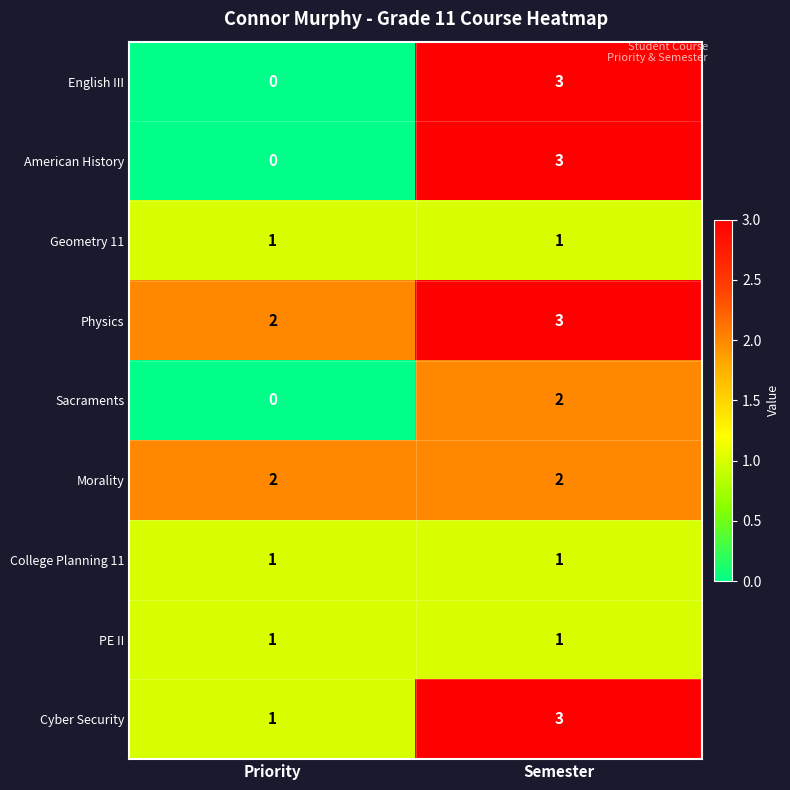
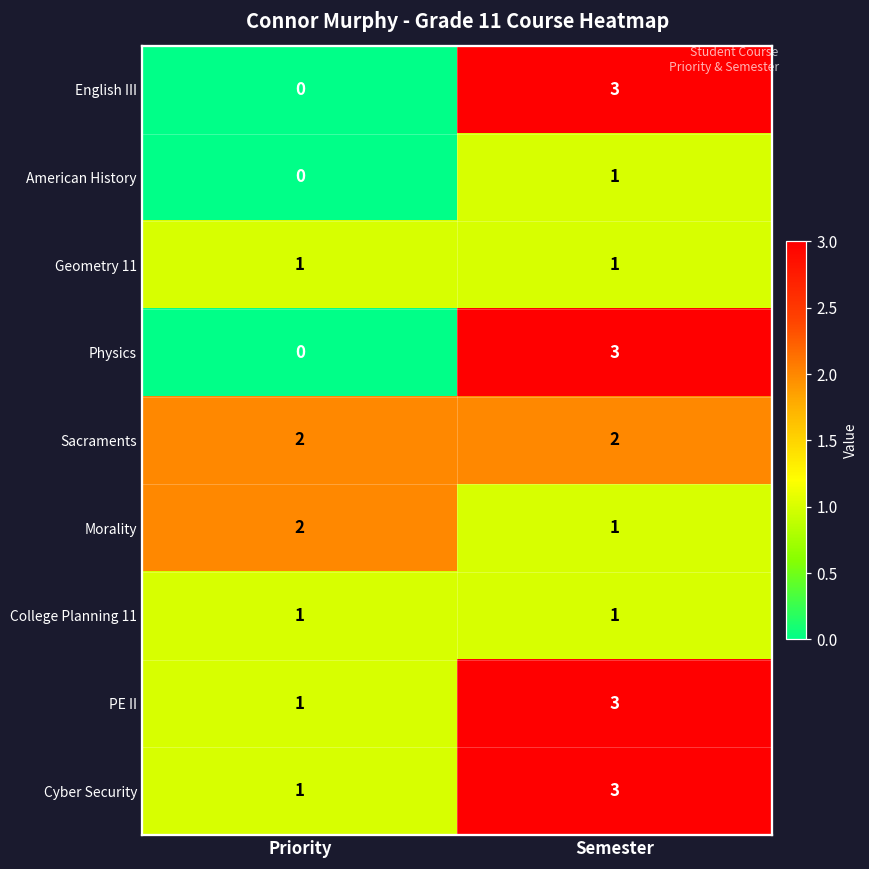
American History, Semester: 3 -> 1
Physics, Priority: 2 -> 0
Sacraments, Priority: 0 -> 2
Morality, Semester: 2 -> 1
PE II, Semester: 1 -> 3
